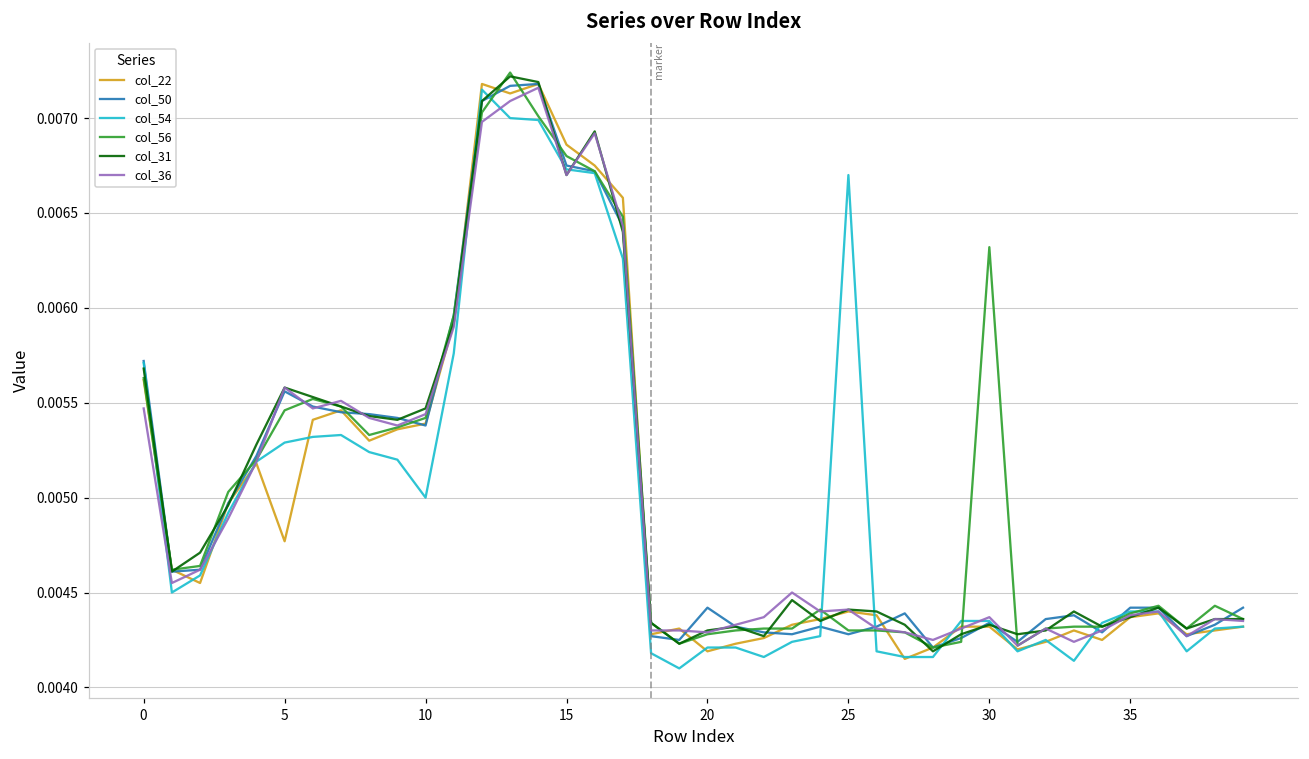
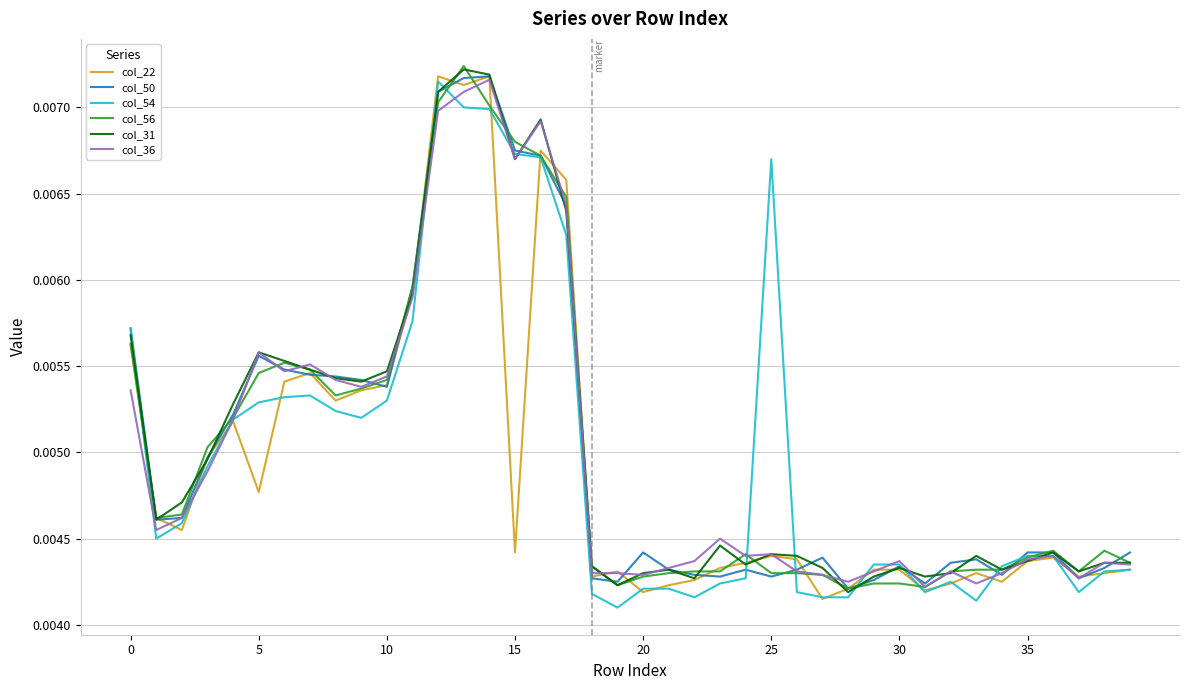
col_36, 0: 0.00547 -> 0.00536
col_54, 10: 0.0050 -> 0.0053
col_22, 15: 0.00686 -> 0.00442
col_56, 30: 0.00632 -> 0.00424
